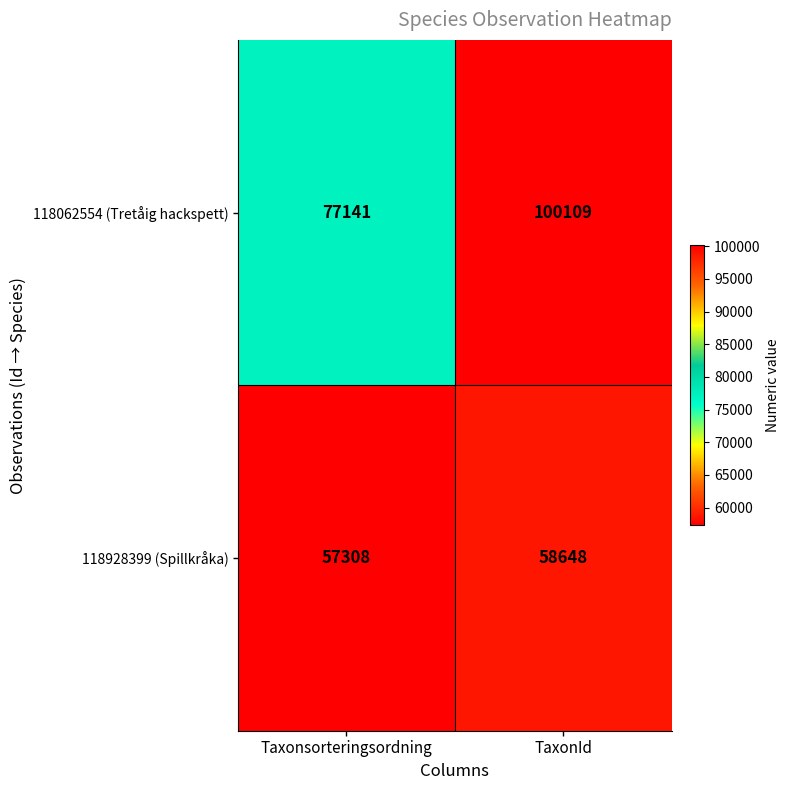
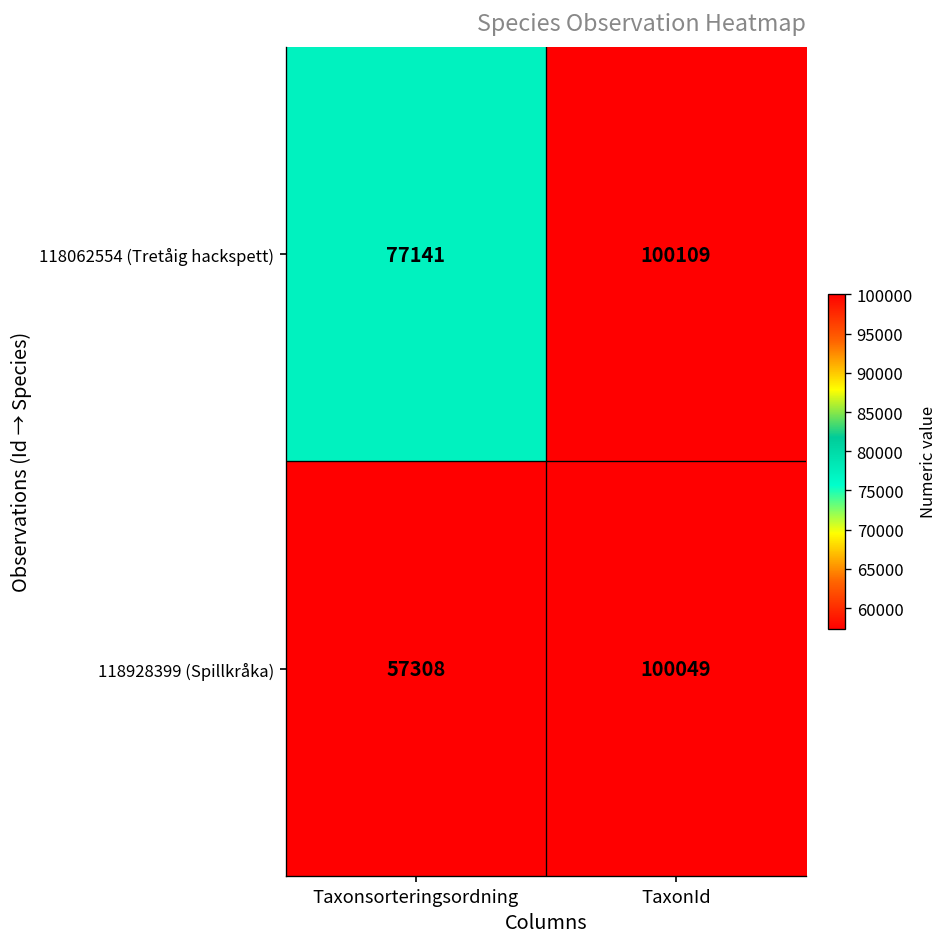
118928399 (Spillkråka), TaxonId: 58648 -> 100049
